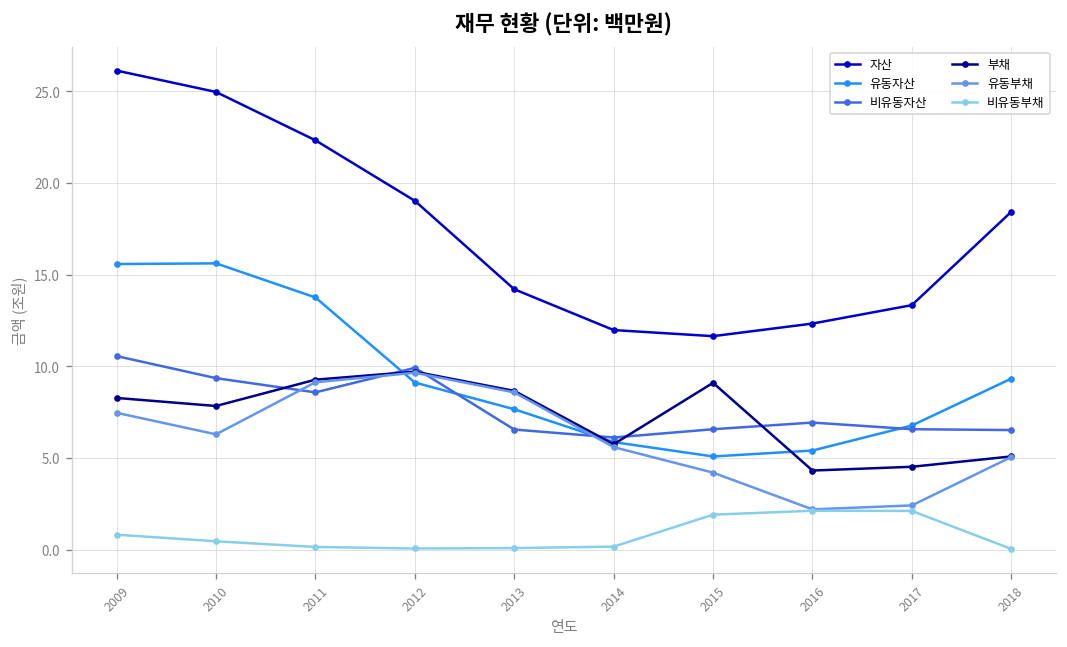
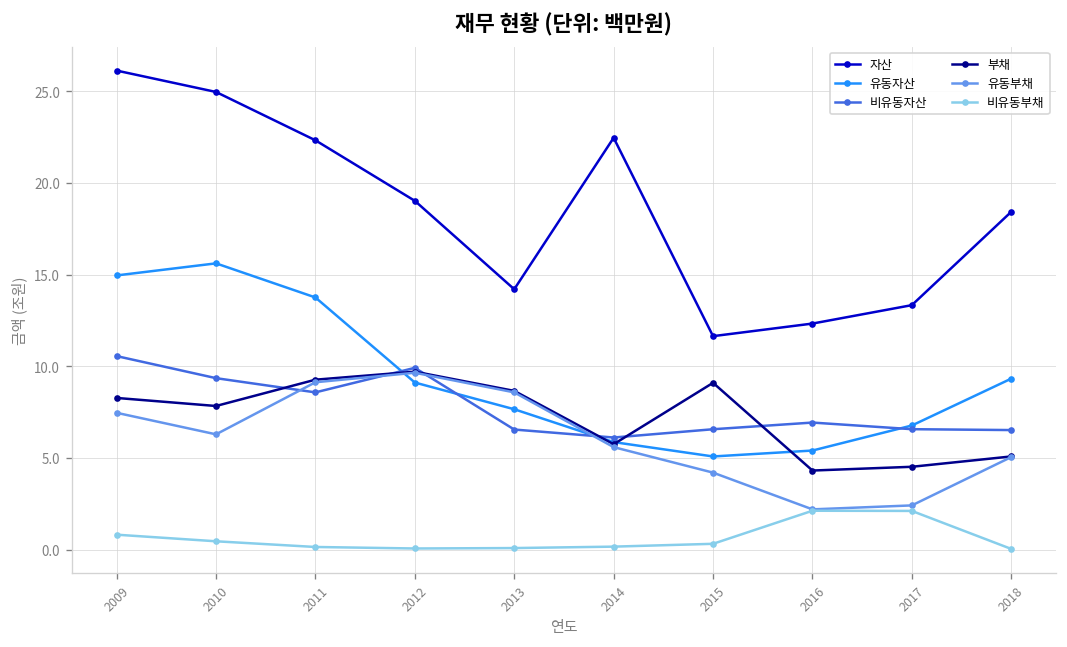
유동자산, 2009: 15.6 -> 14.9
자산, 2014: 12.0 -> 22.5
비유동부채, 2015: 1.9 -> 0.3
